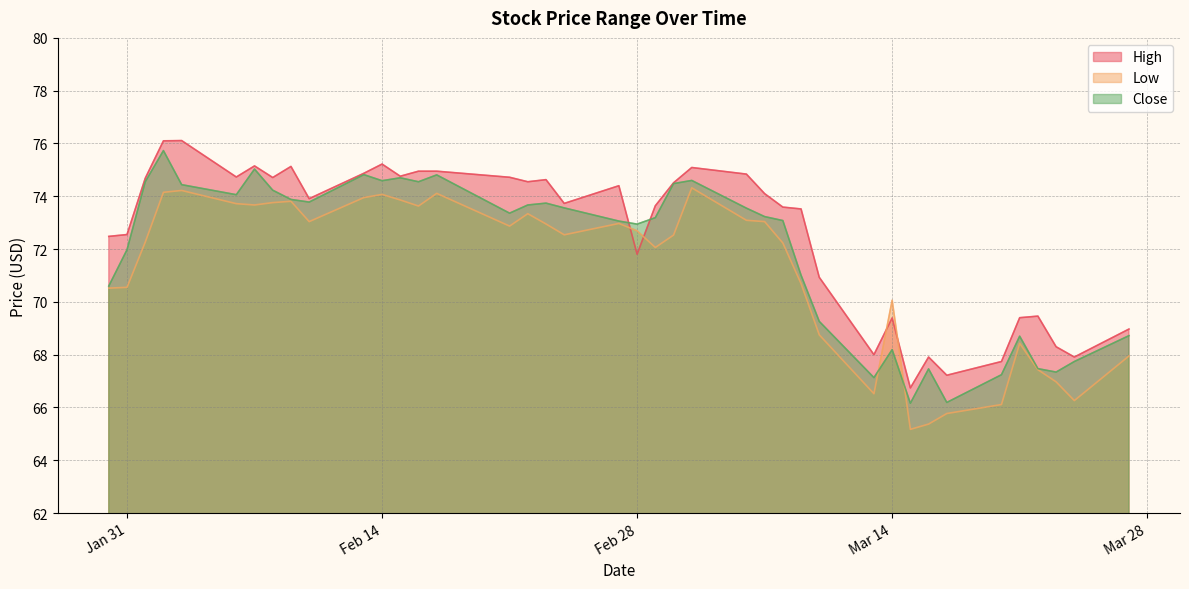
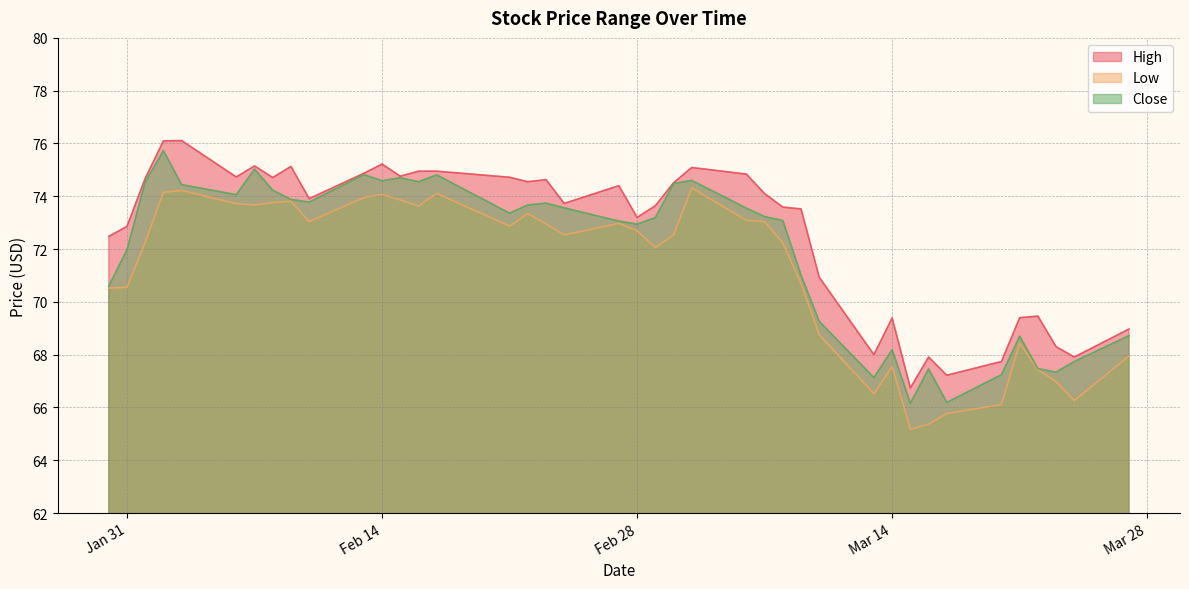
High, Jan 31: 72.6 -> 72.9
High, Feb 28: 71.8 -> 73.2
Low, Mar 14: 70.1 -> 67.6
